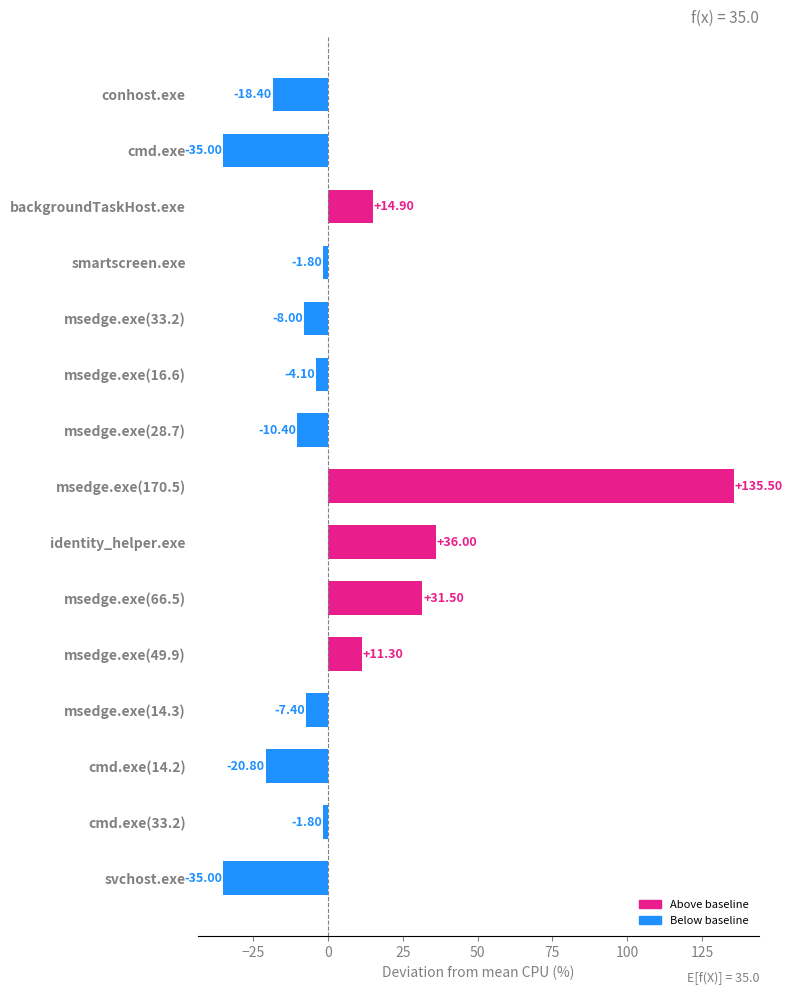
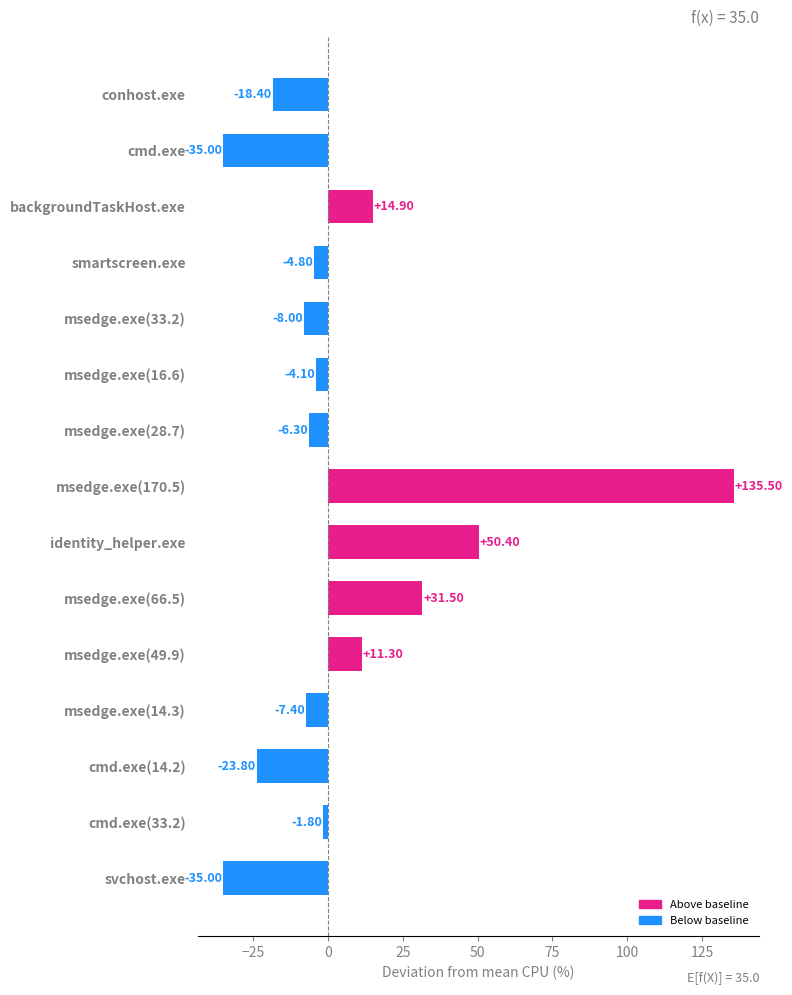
smartscreen.exe: -1.80 -> -4.80
msedge.exe(28.7): -10.40 -> -6.30
identity_helper.exe: +36.00 -> +50.40
cmd.exe(14.2): -20.80 -> -23.80
